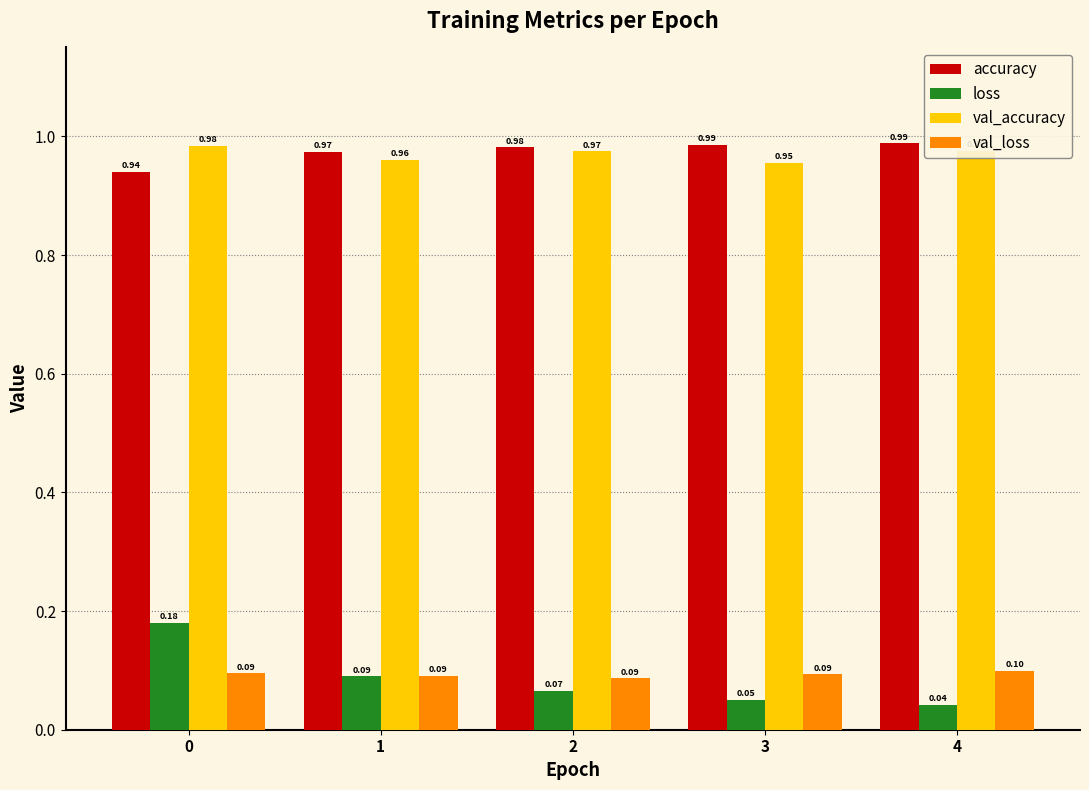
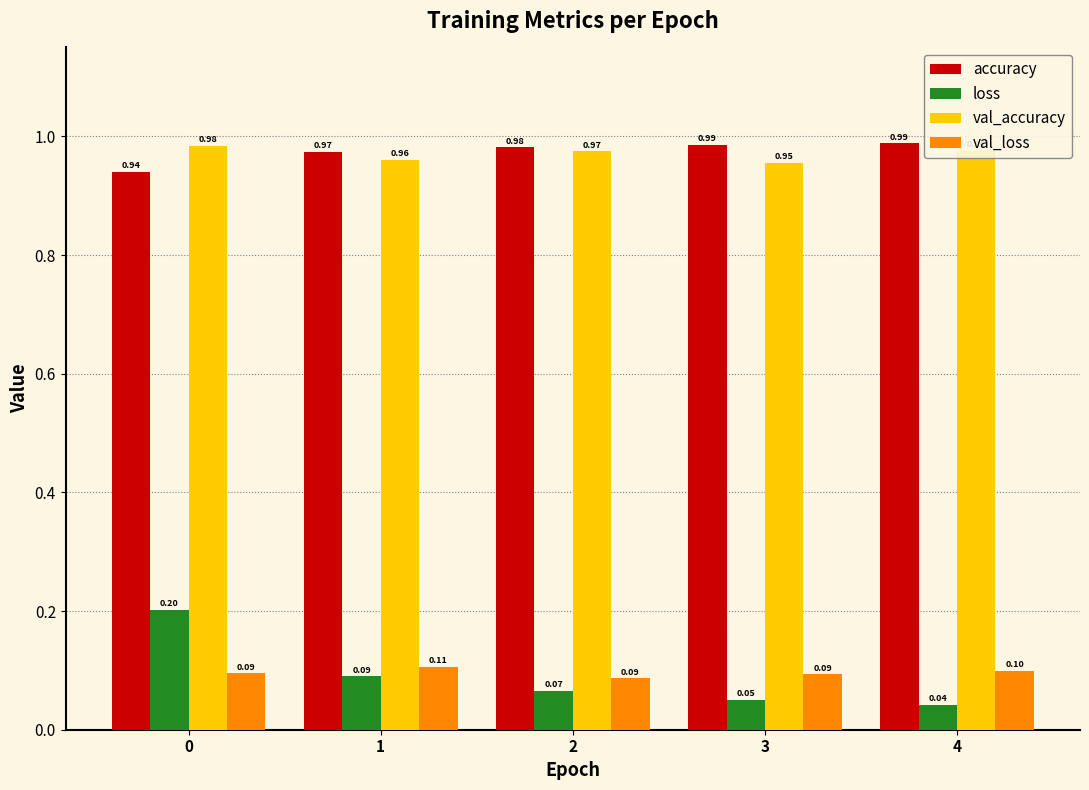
loss, 0: 0.18 -> 0.20
val_loss, 1: 0.09 -> 0.11
